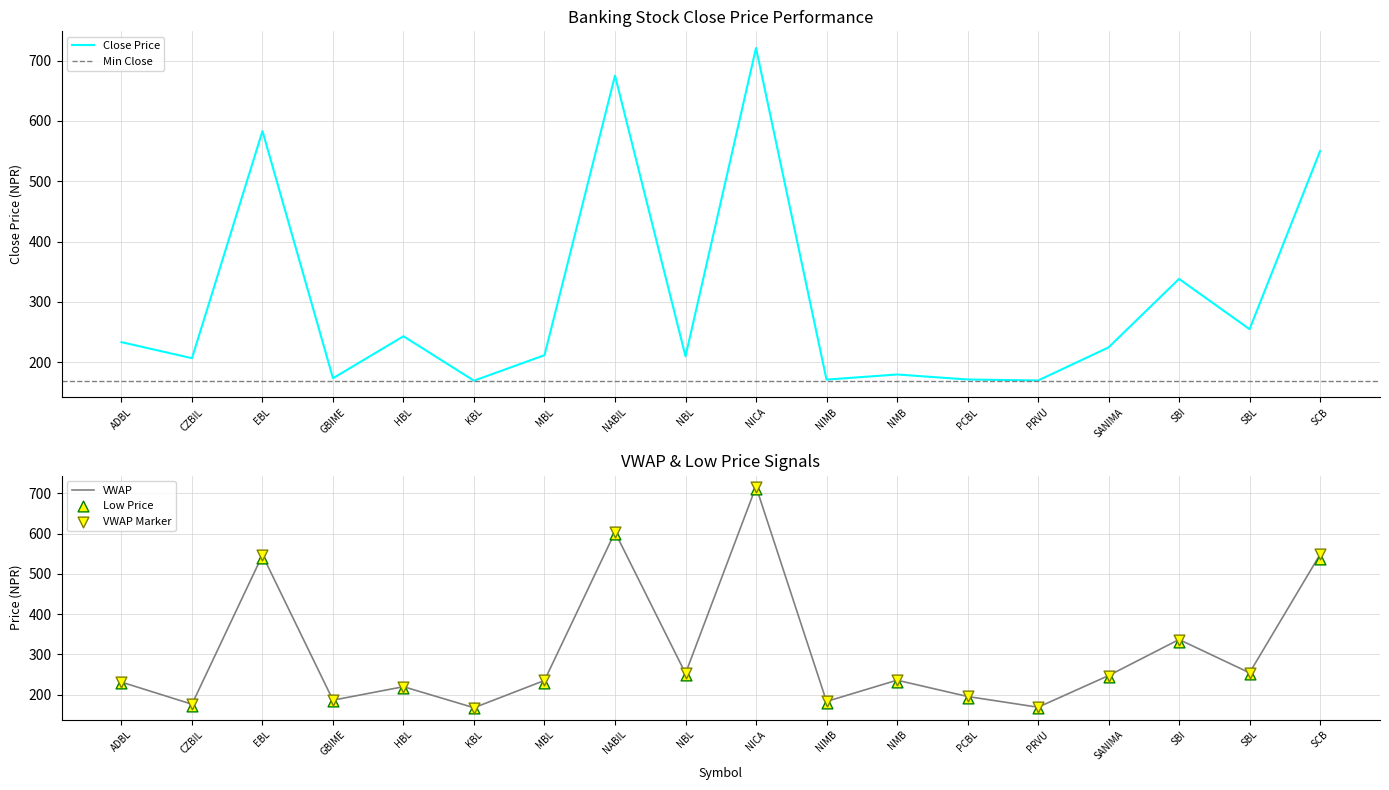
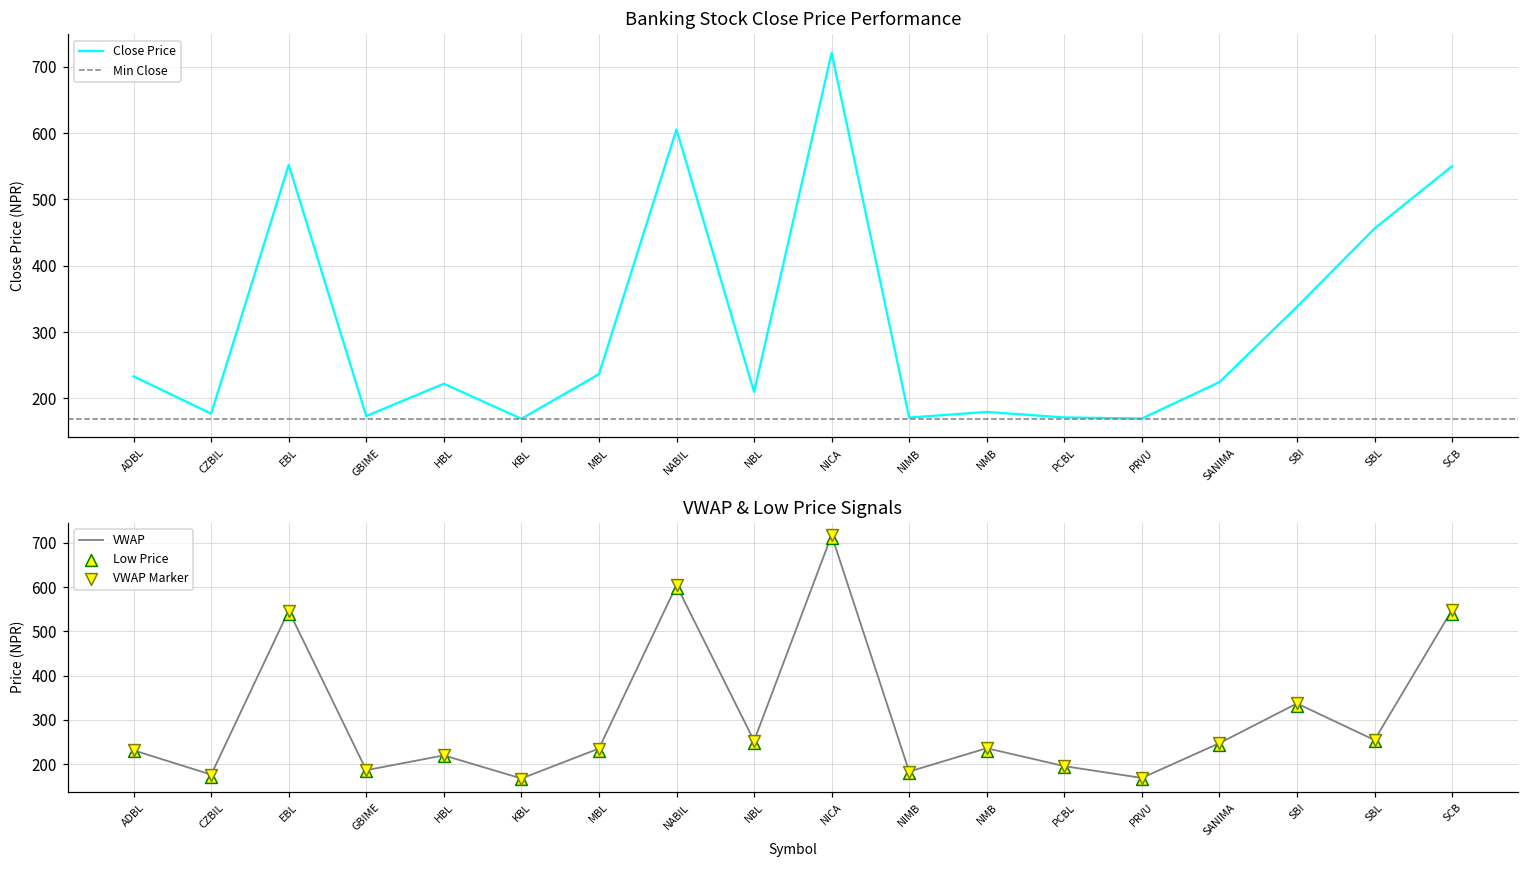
Banking Stock Close Price Performance, CZBIL: 210 -> 180
Banking Stock Close Price Performance, EBL: 580 -> 550
Banking Stock Close Price Performance, HBL: 240 -> 220
Banking Stock Close Price Performance, MBL: 210 -> 240
Banking Stock Close Price Performance, NABIL: 680 -> 610
Banking Stock Close Price Performance, SBL: 250 -> 460
